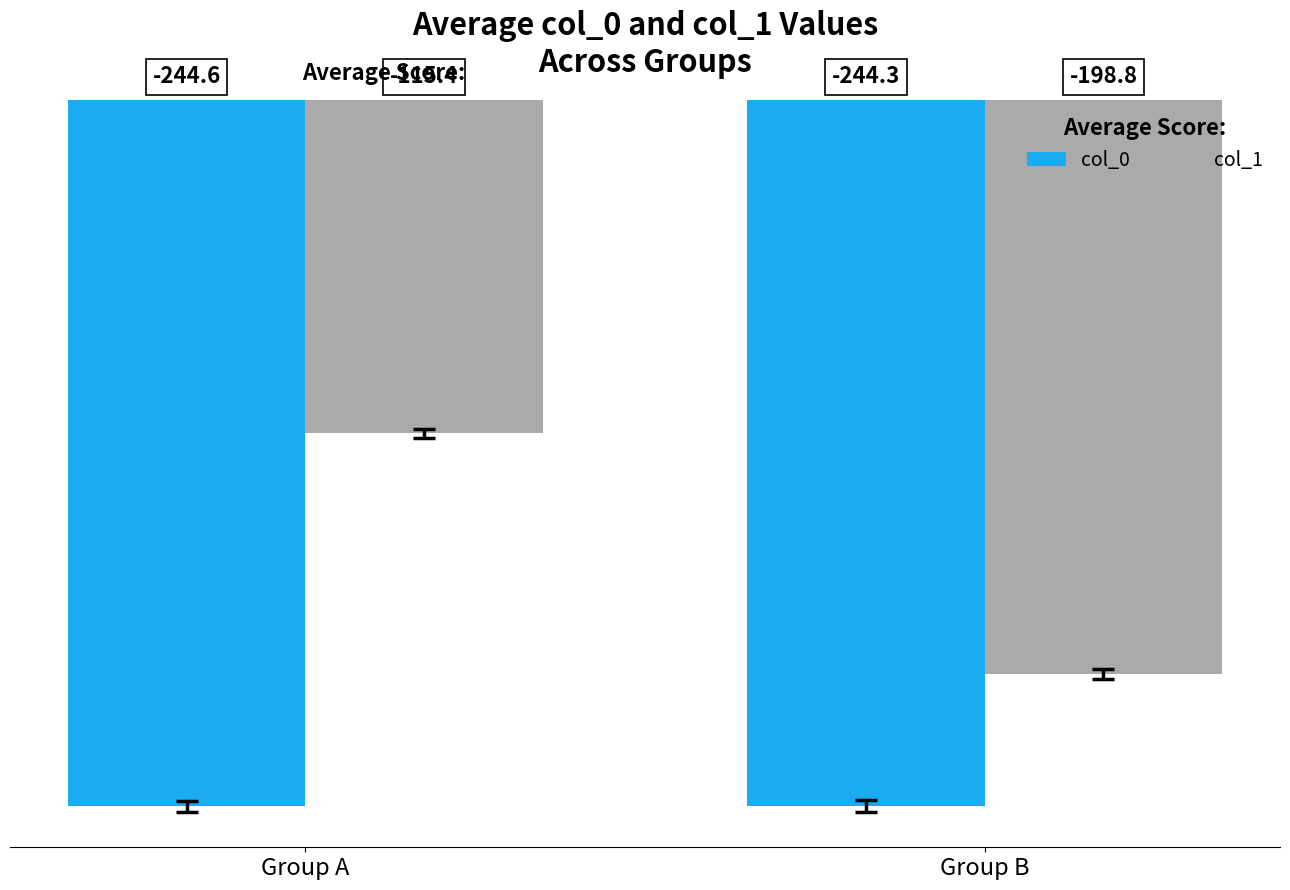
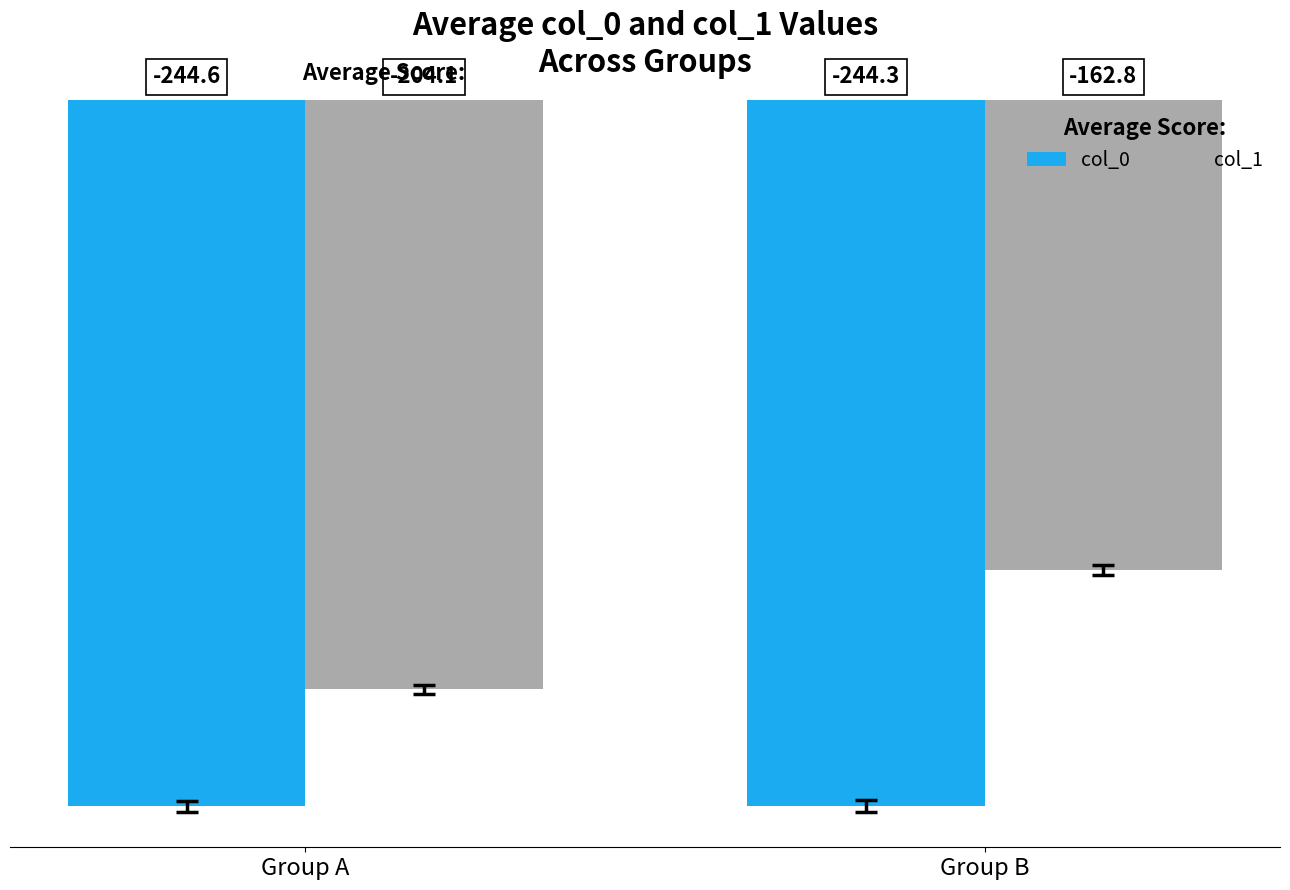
col_1, Group A: -115.4 -> -204.1
col_1, Group B: -198.8 -> -162.8
